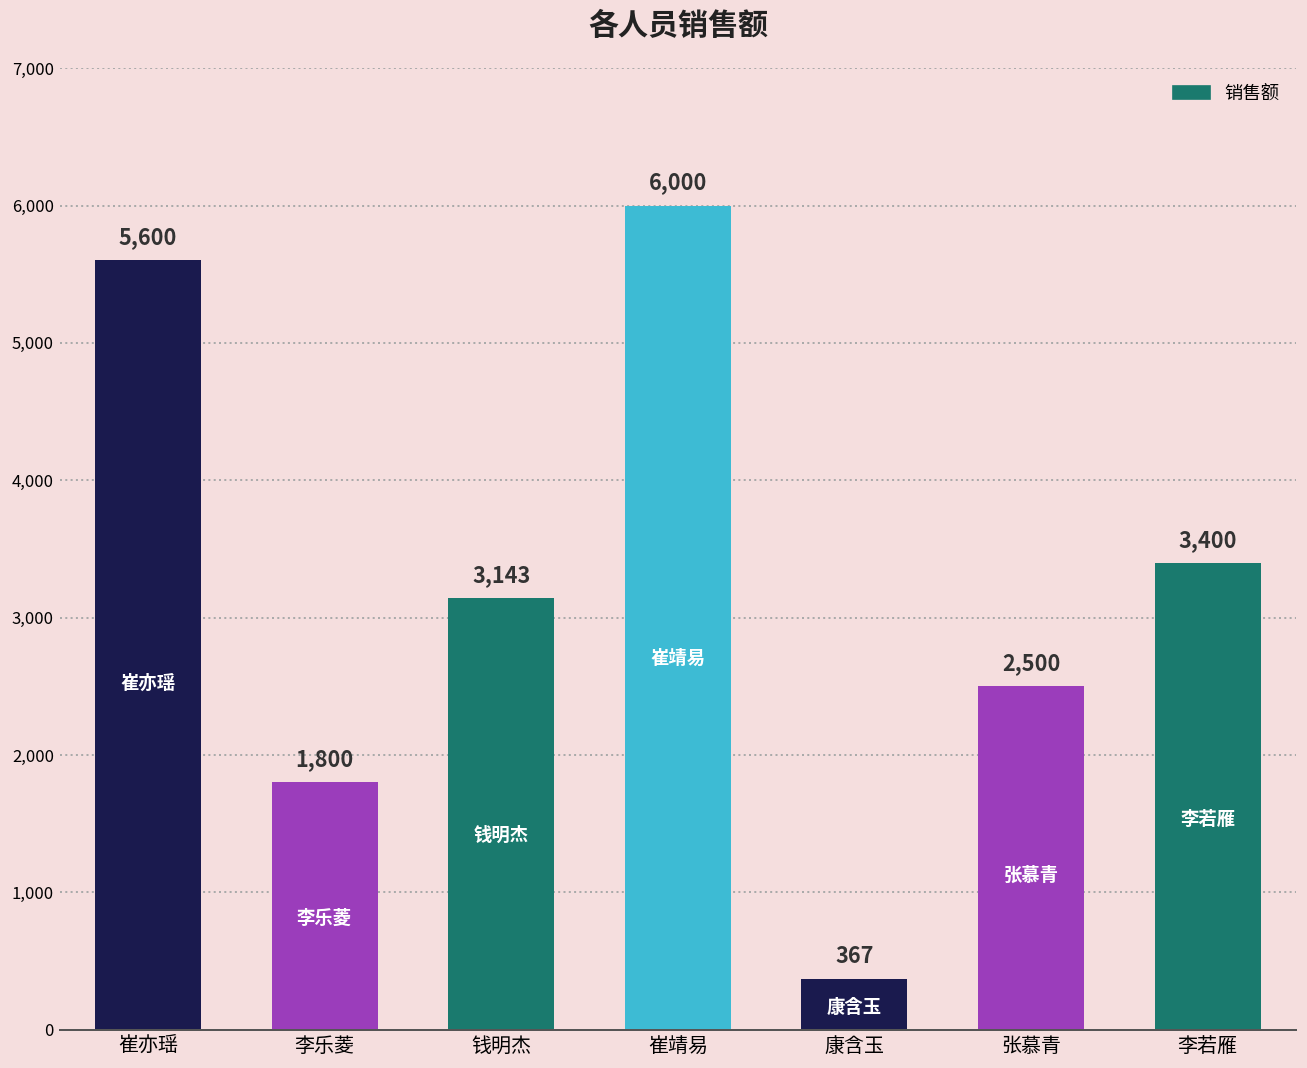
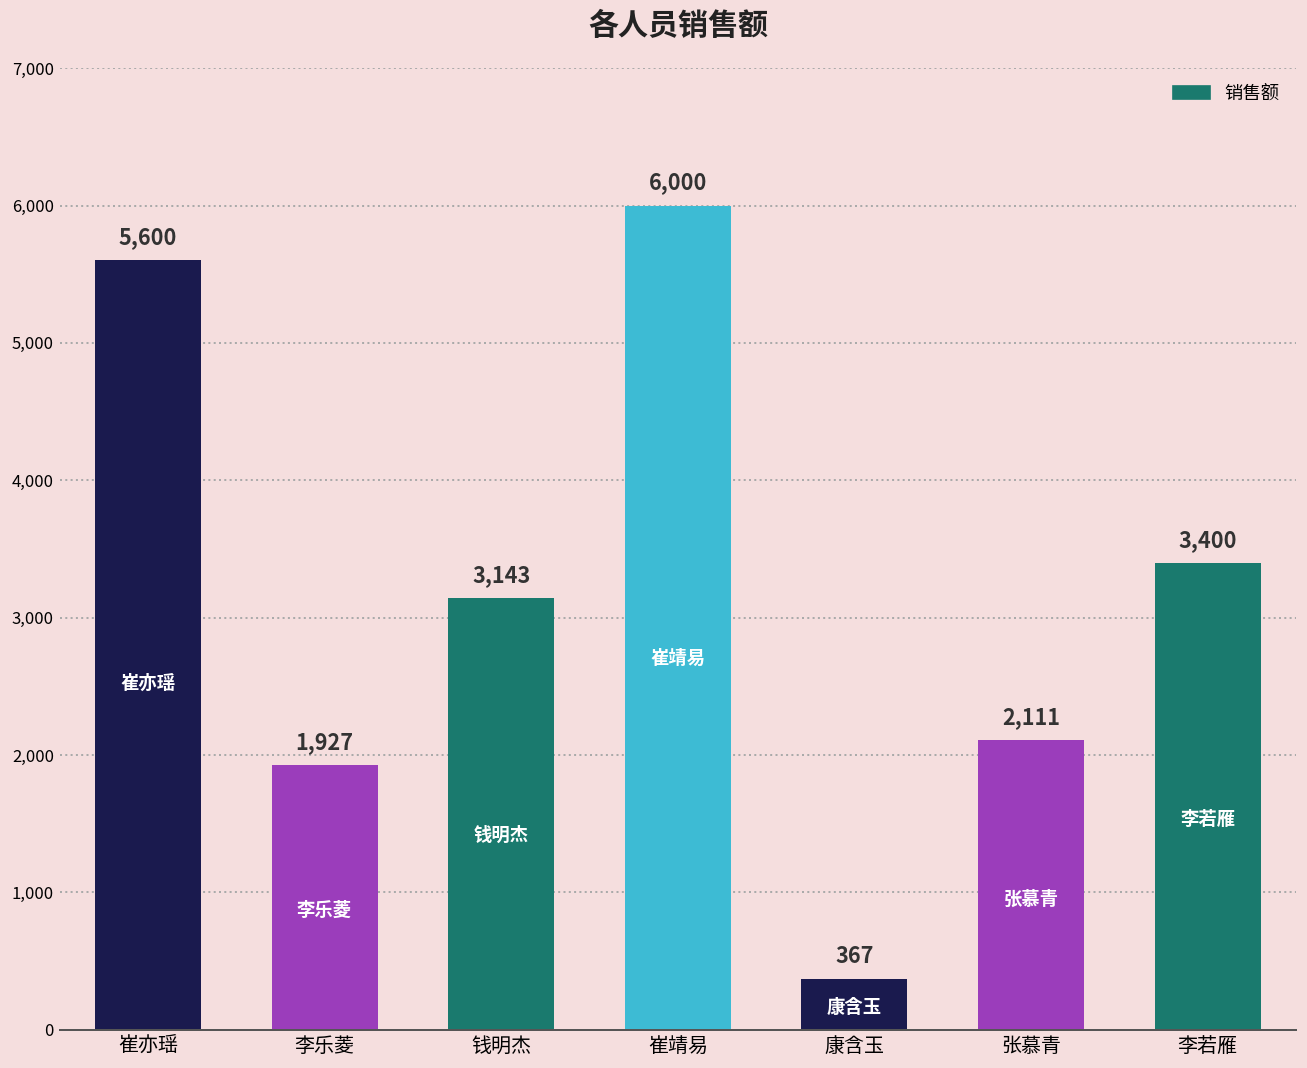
李乐菱: 1,800 -> 1,927
张慕青: 2,500 -> 2,111
